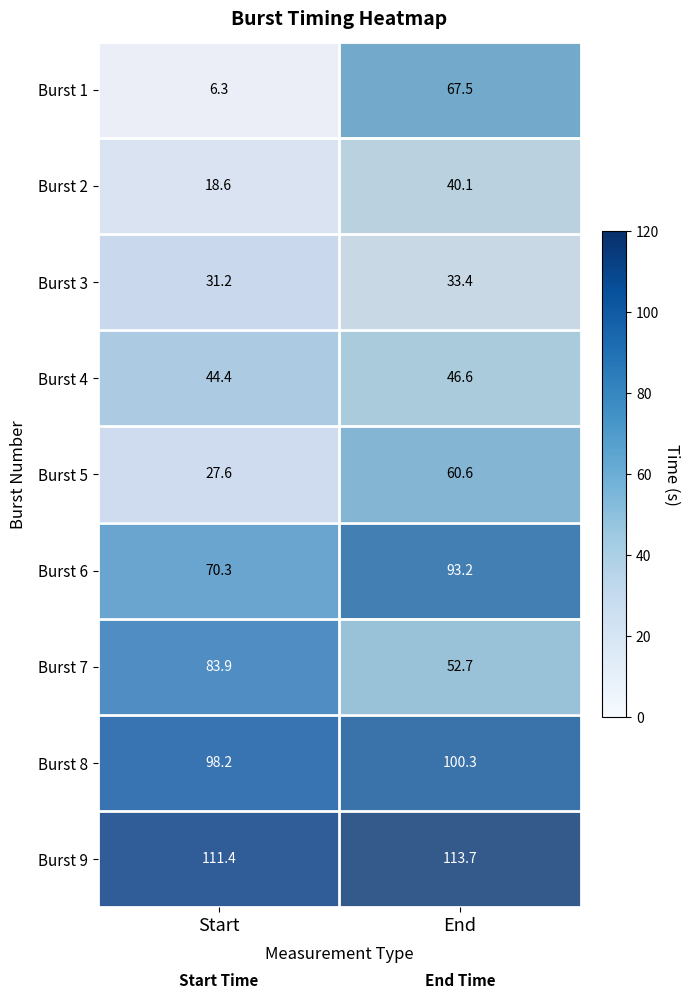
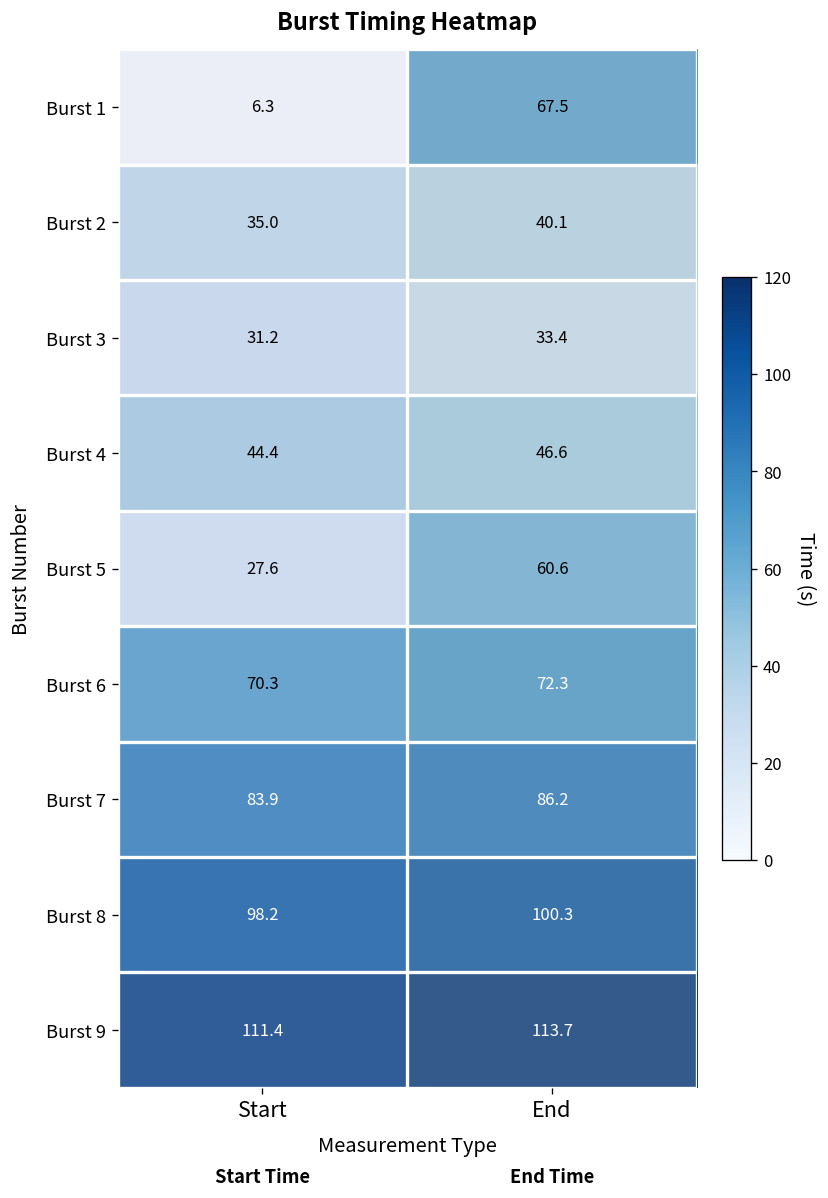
Burst 2, Start: 18.6 -> 35.0
Burst 6, End: 93.2 -> 72.3
Burst 7, End: 52.7 -> 86.2
